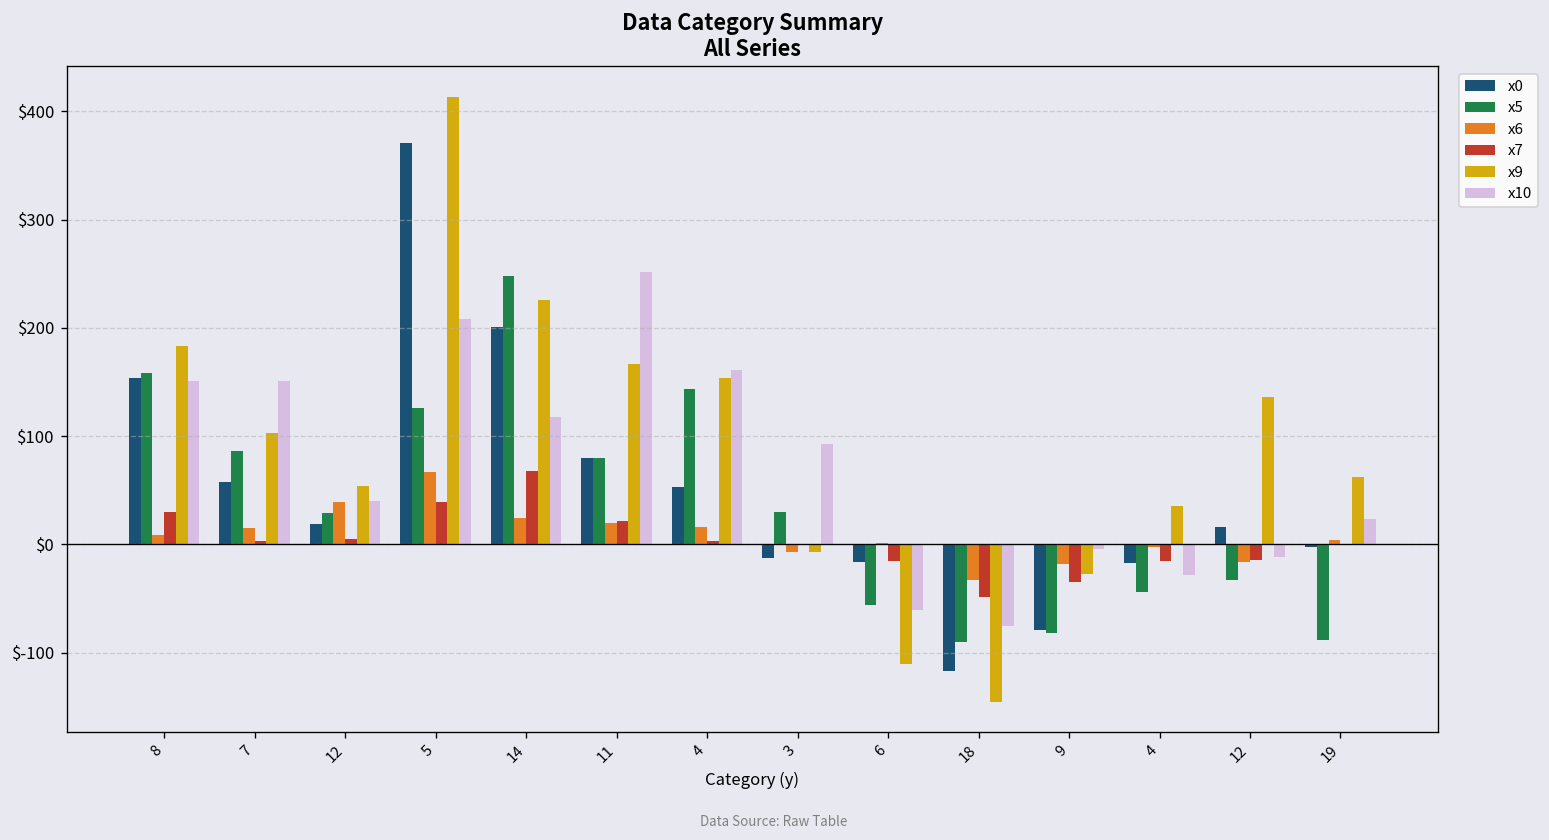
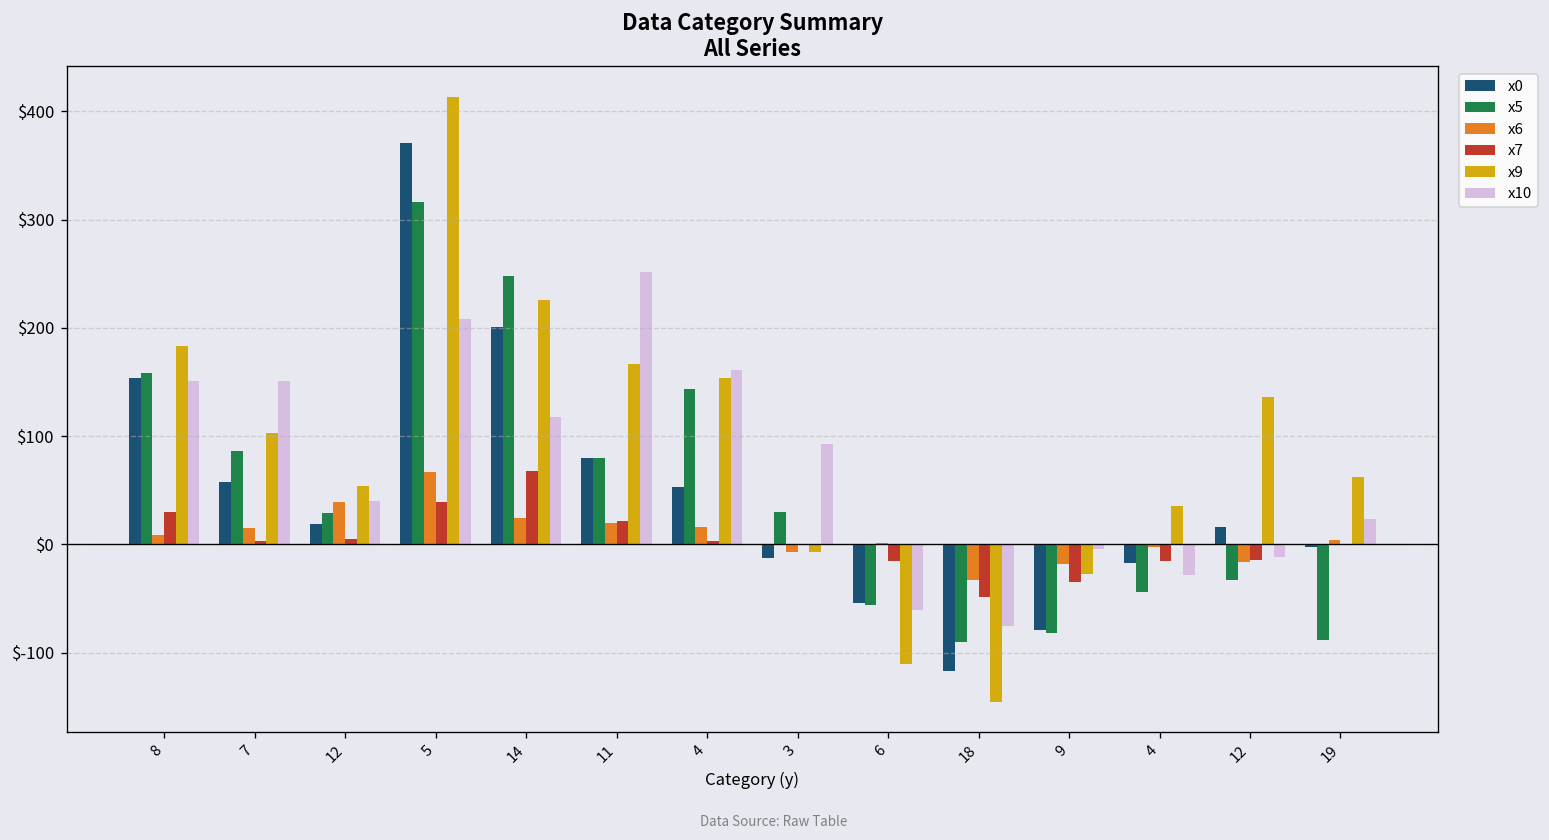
x5, 5: $130 -> $320
x0, 6: $-20 -> $-50
